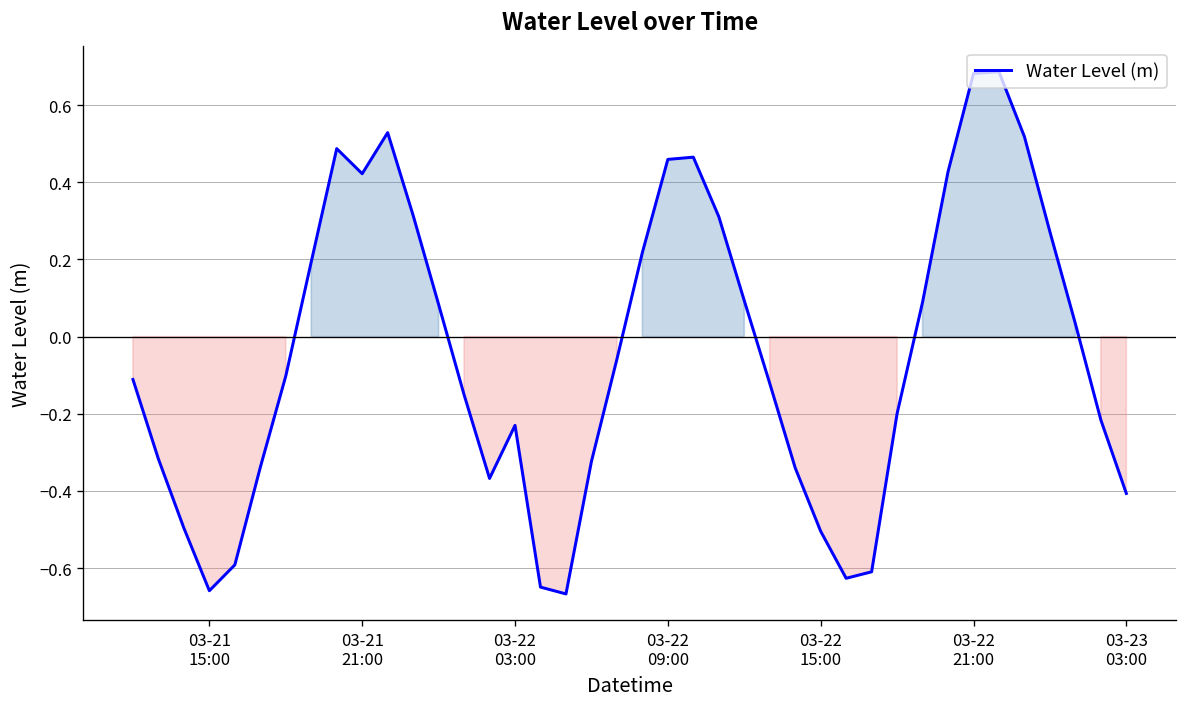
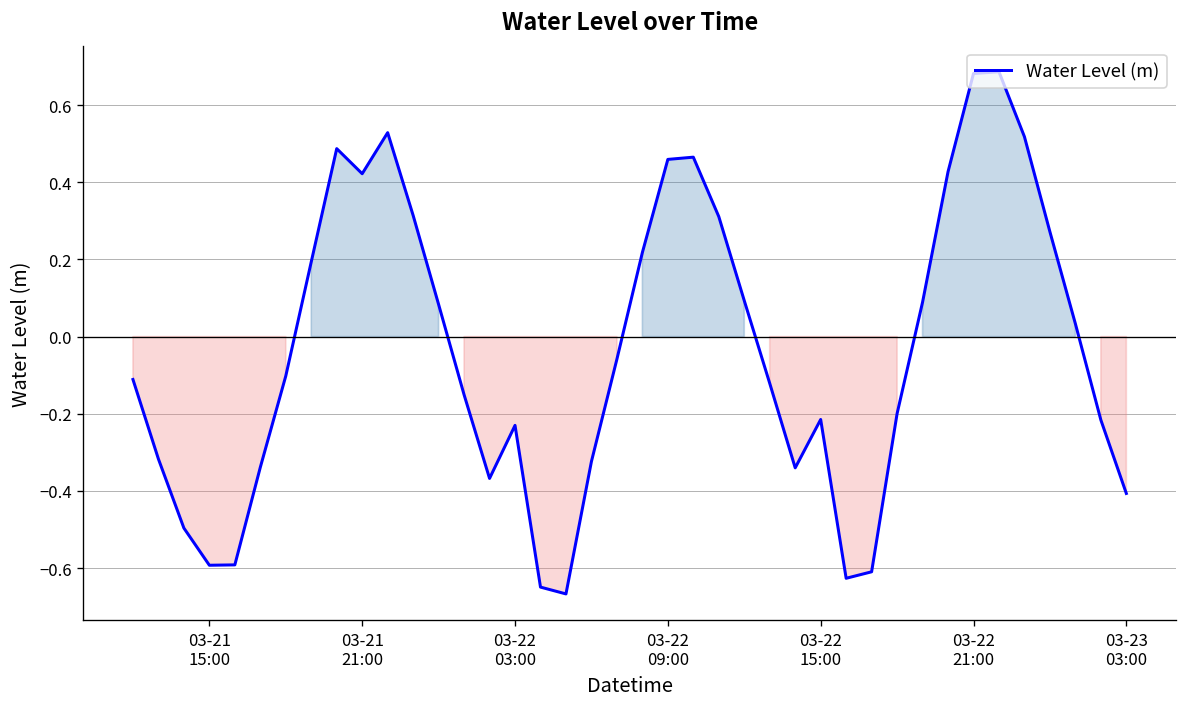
03-21 15:00: -0.66 -> -0.59
03-22 15:00: -0.50 -> -0.21
